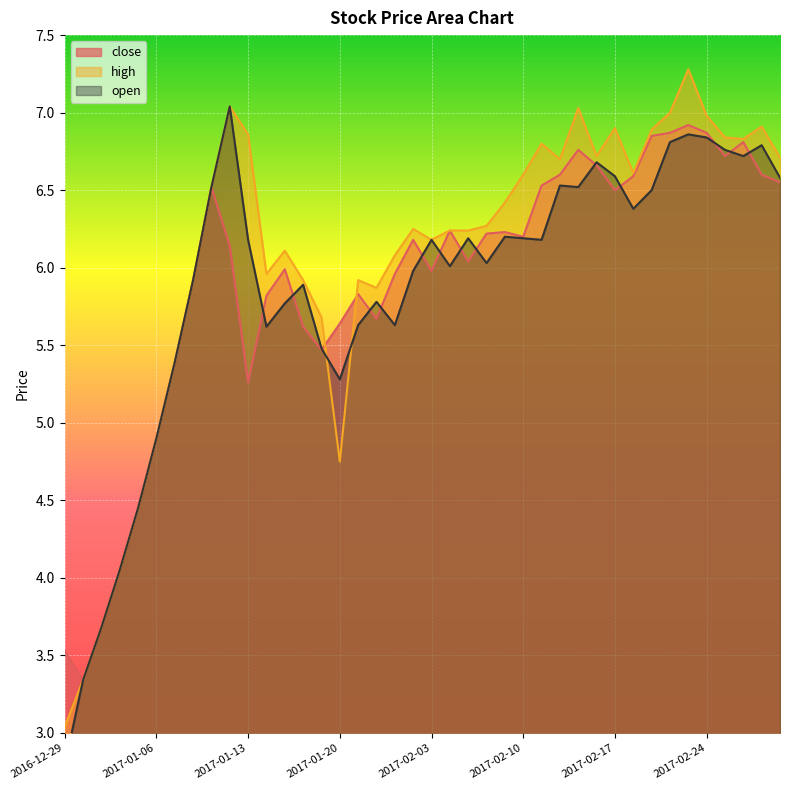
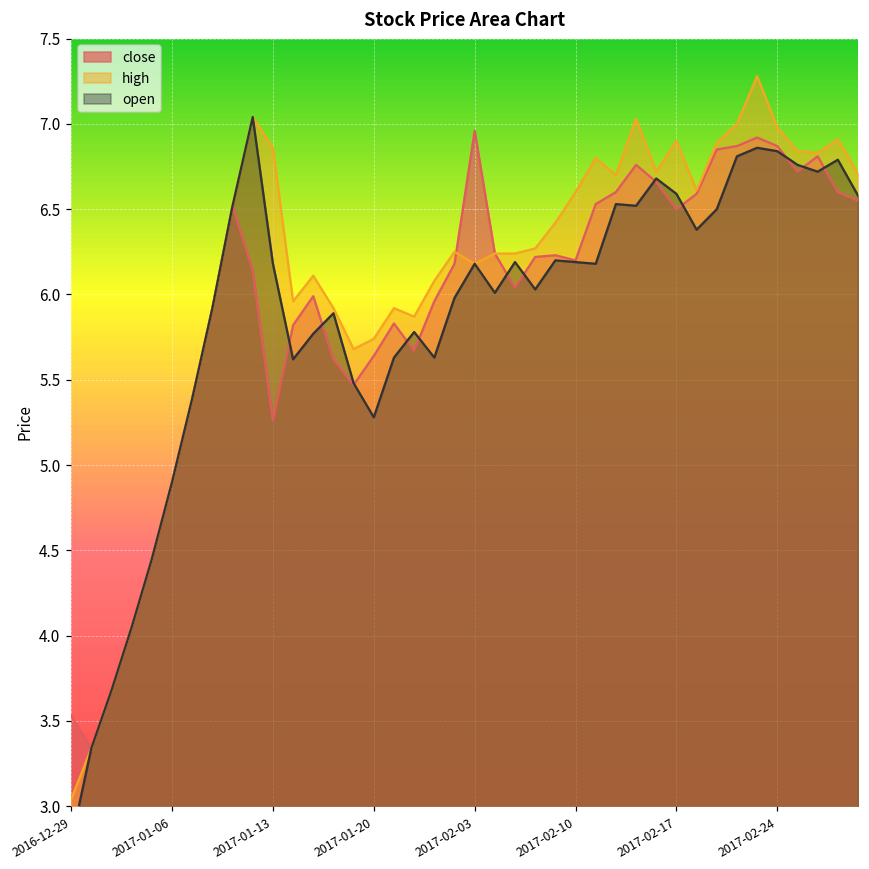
high, 2017-01-20: 4.75 -> 5.74
close, 2017-02-03: 5.98 -> 6.96
